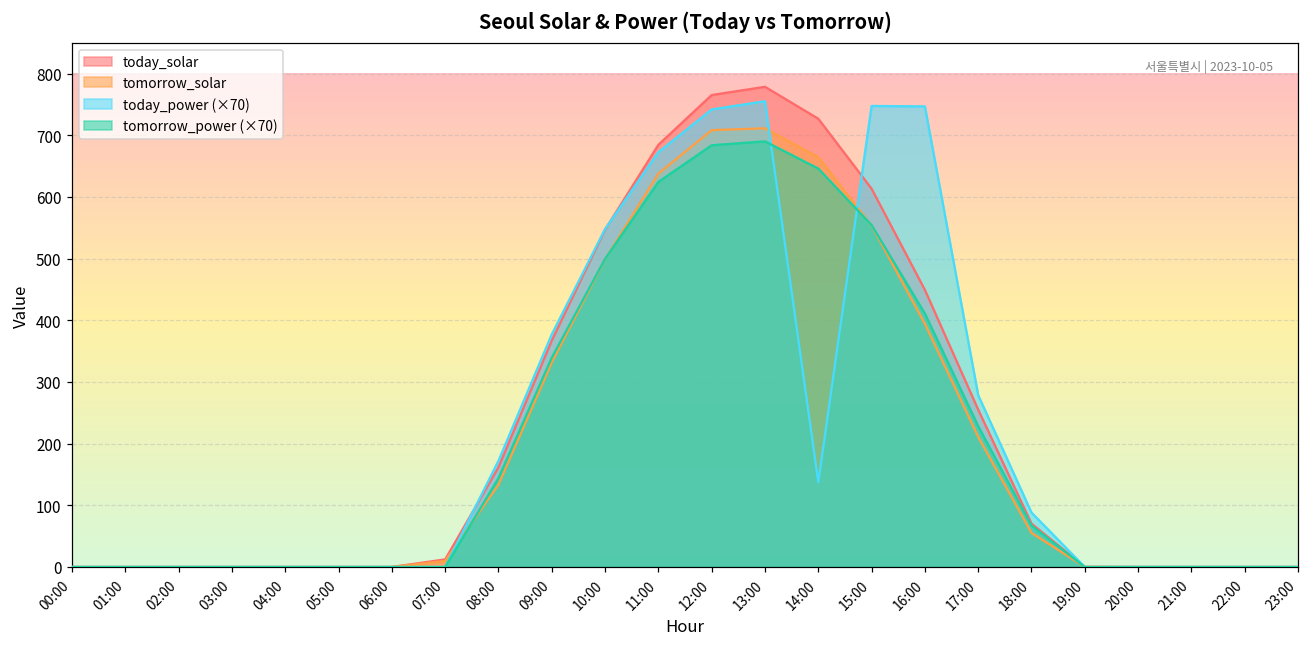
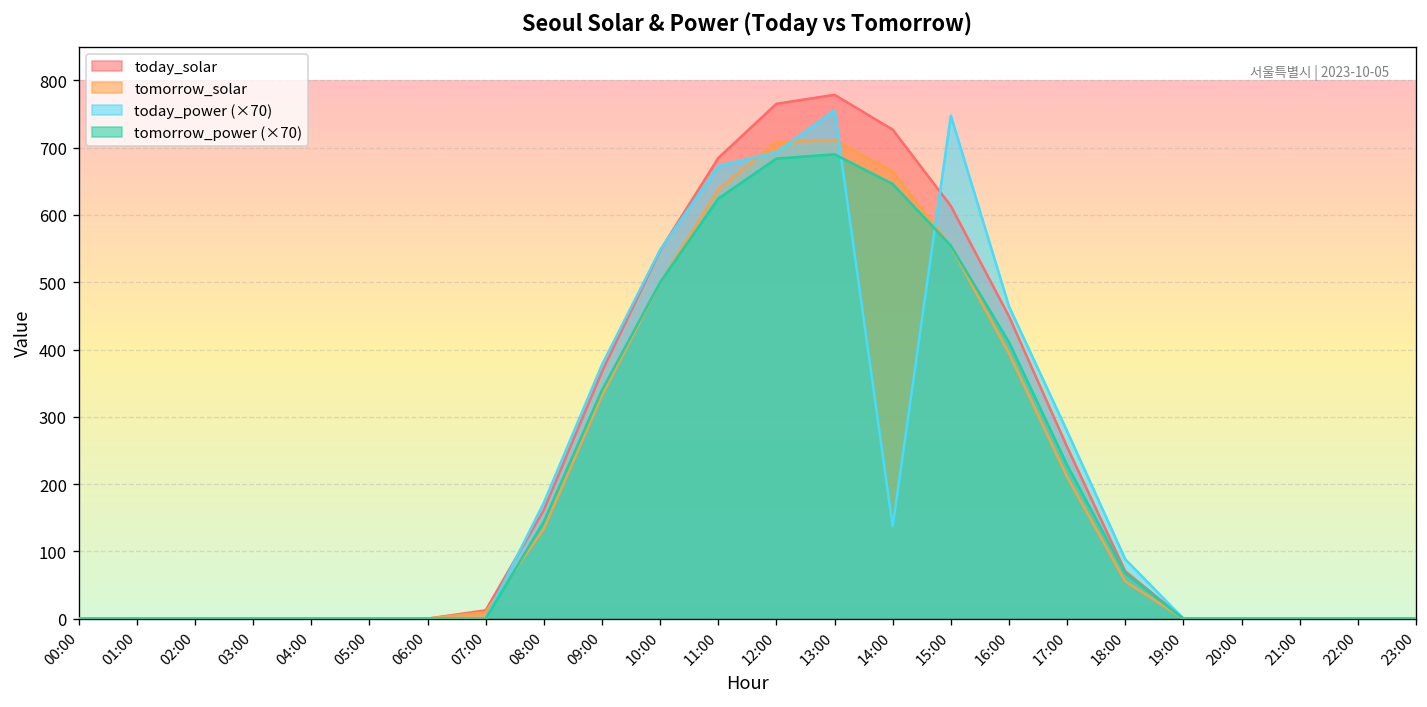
today_power (×70), 12:00: 740 -> 690
today_power (×70), 16:00: 750 -> 460
